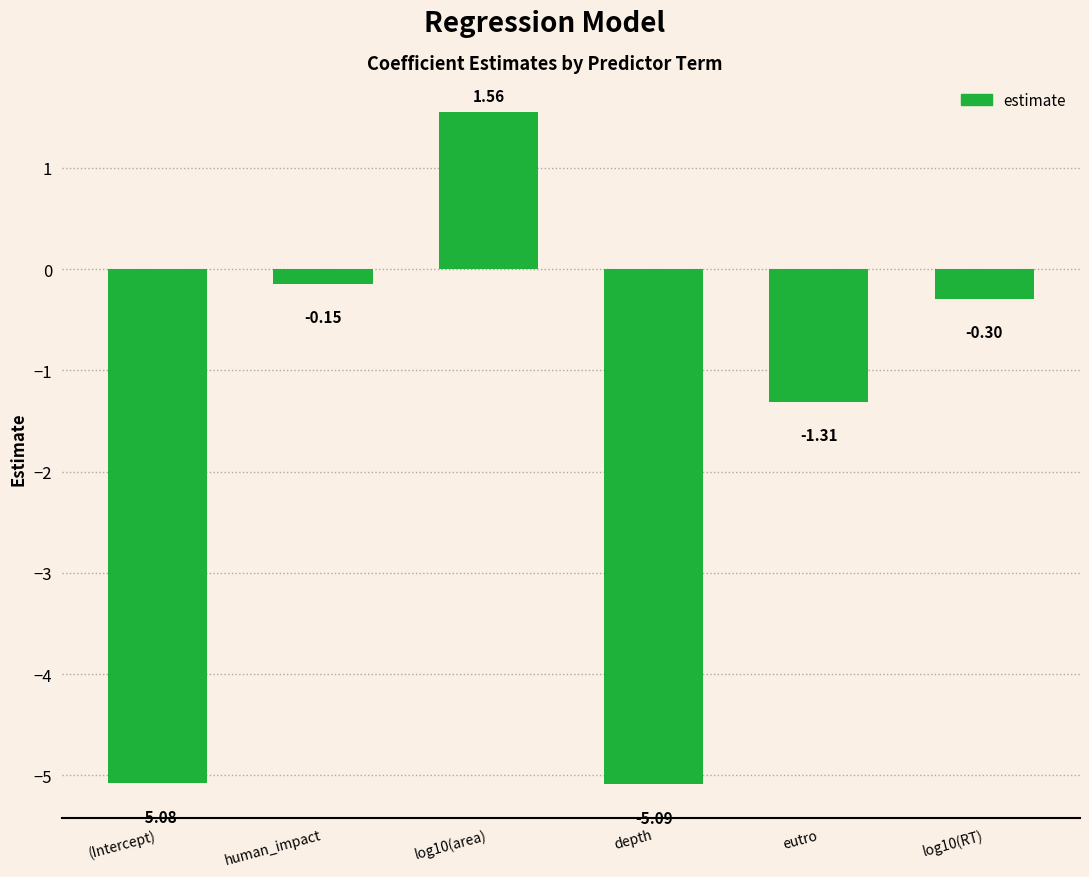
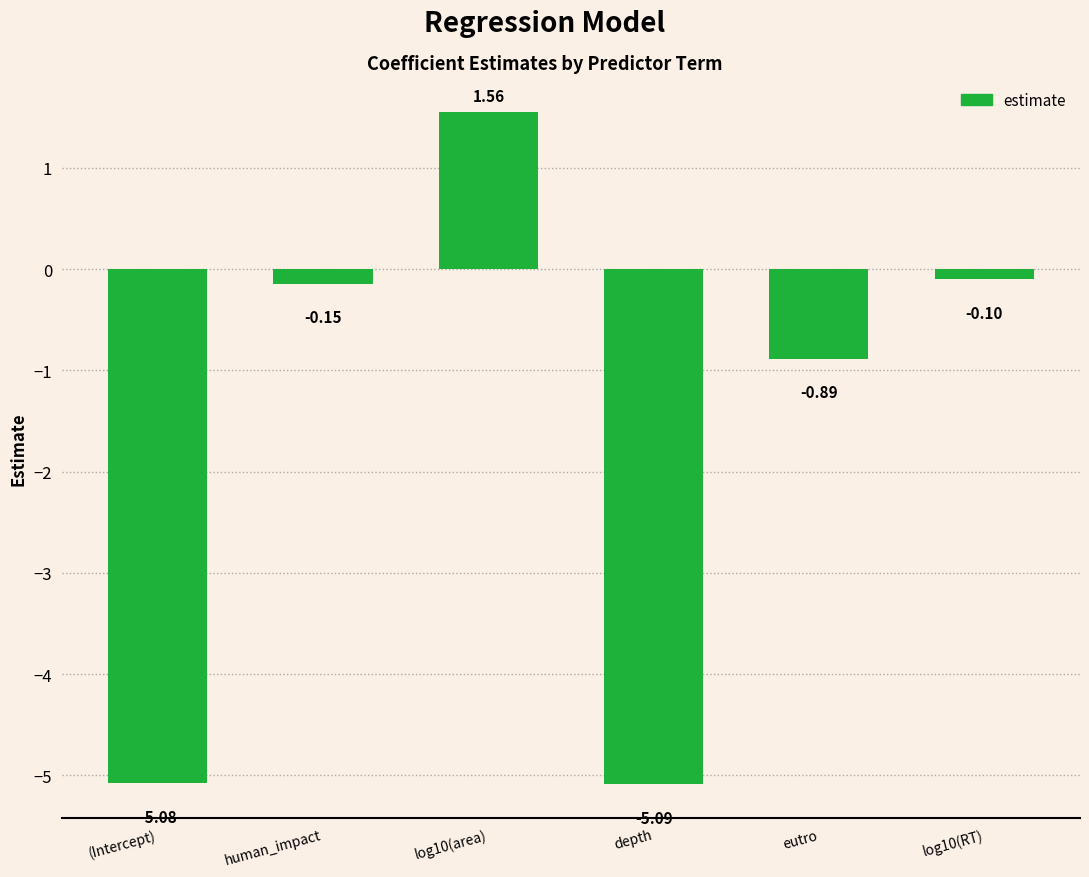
eutro: -1.31 -> -0.89
log10(RT): -0.30 -> -0.10
